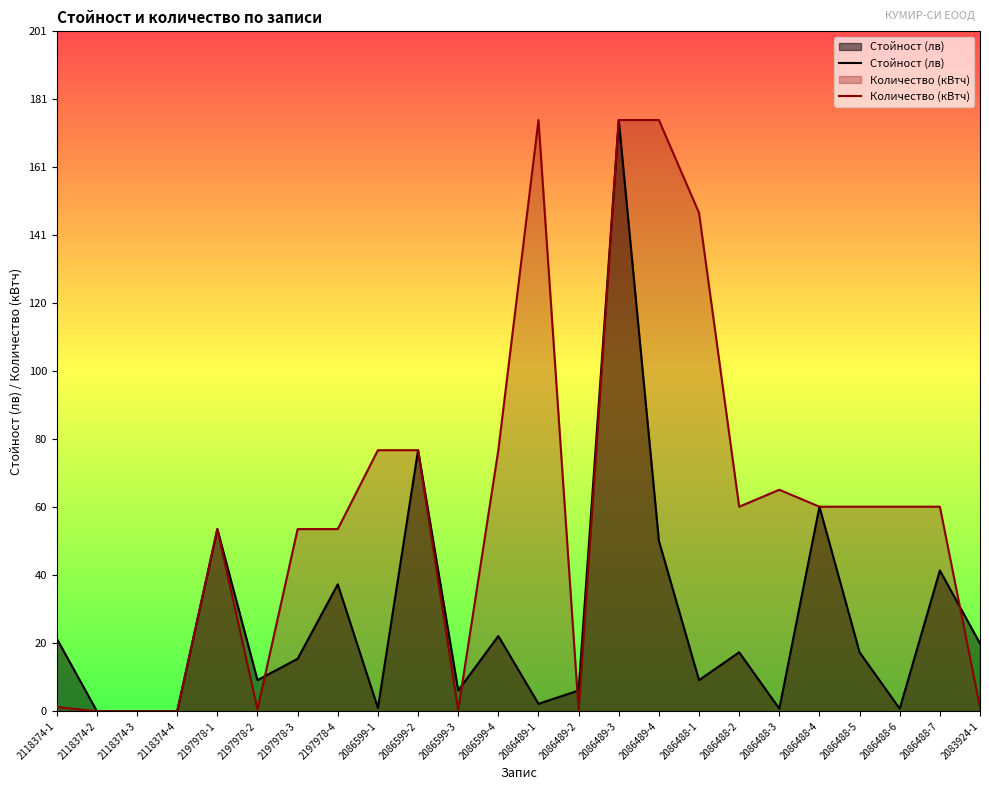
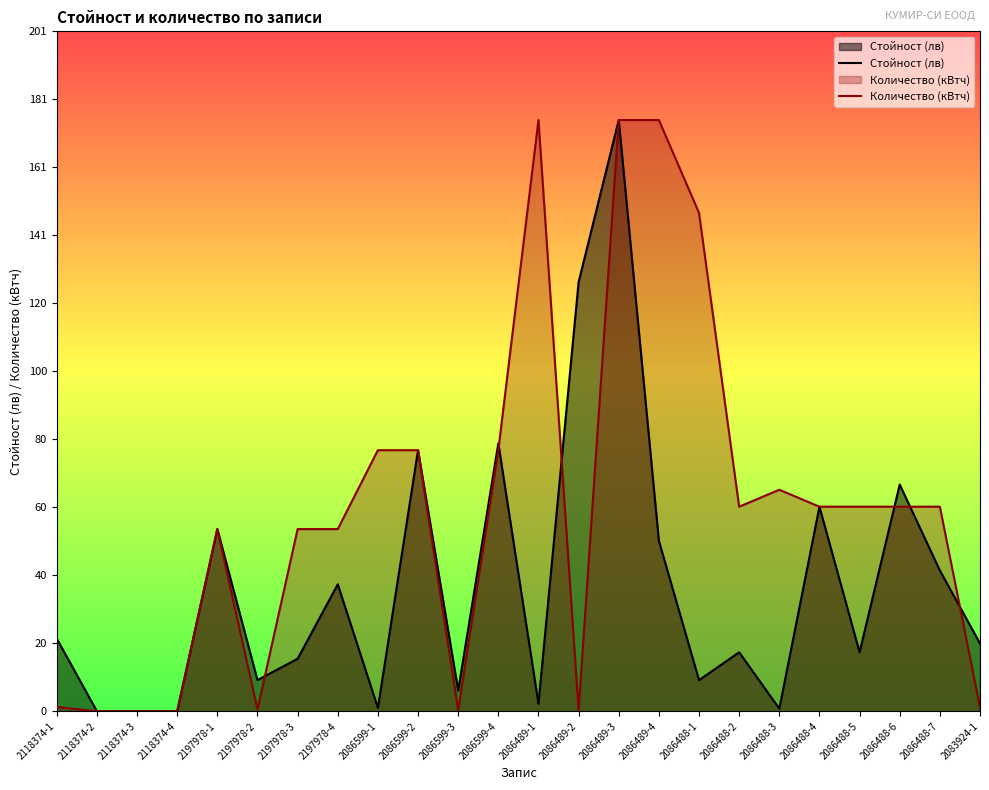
Стойност (лв), 2086599-4: 22 -> 79
Стойност (лв), 2086489-2: 6 -> 127
Стойност (лв), 2086488-6: 1 -> 67
